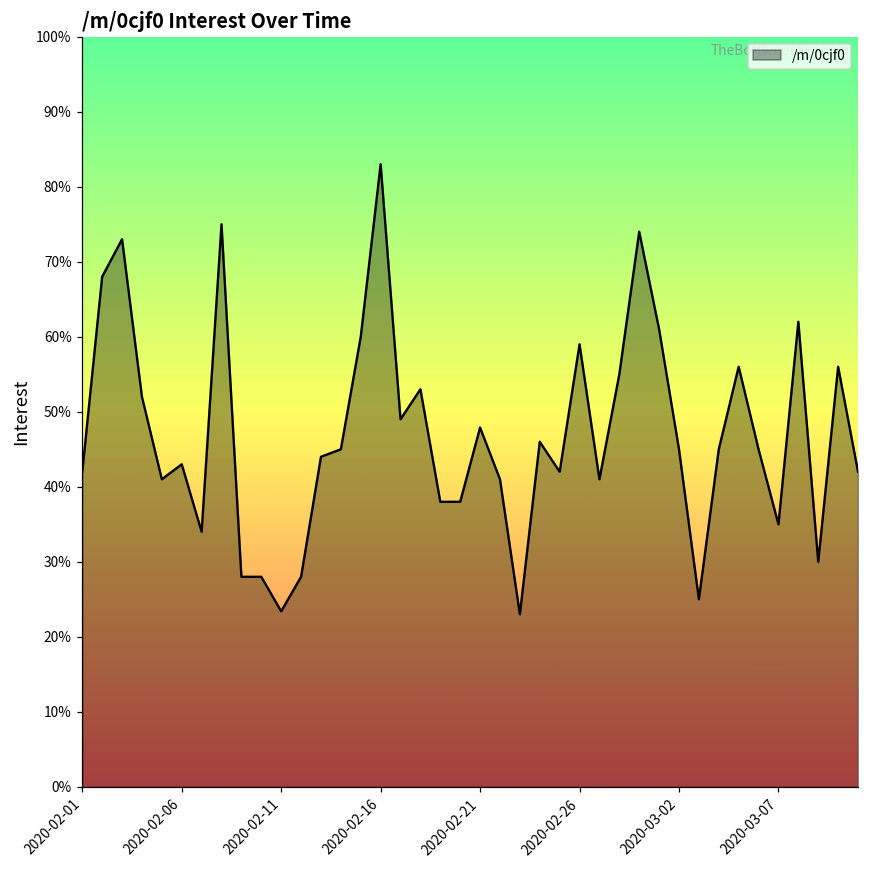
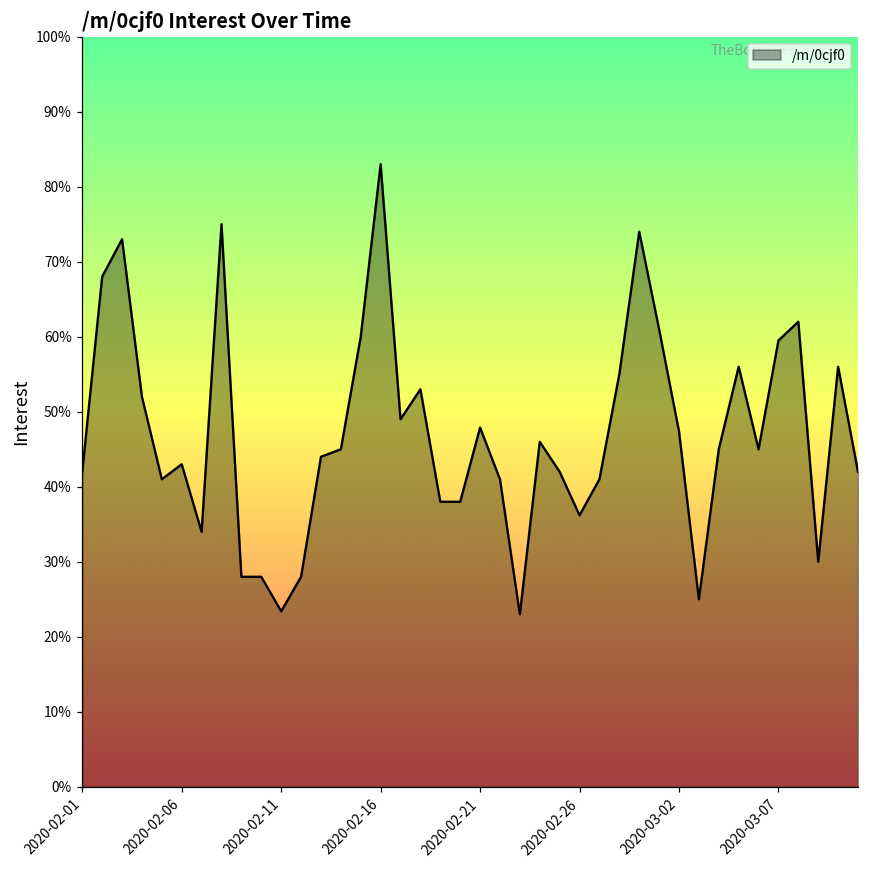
2020-02-26: 59% -> 36%
2020-03-02: 45% -> 47%
2020-03-07: 35% -> 60%
